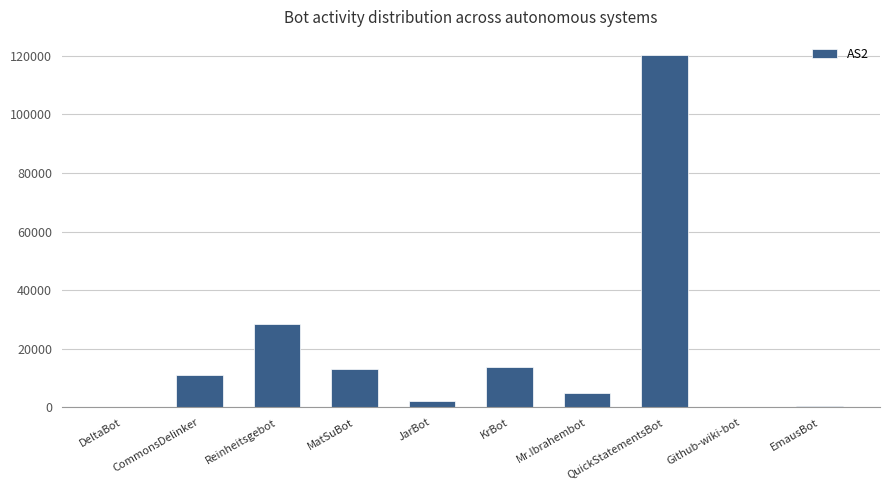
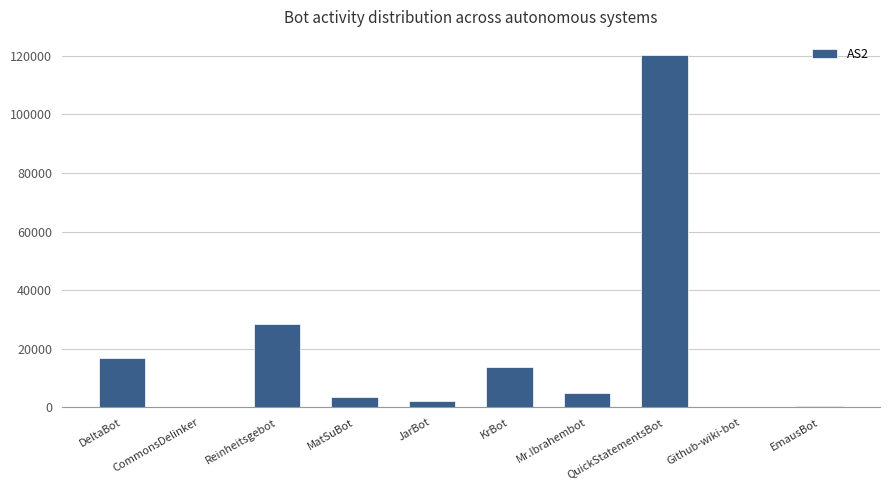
DeltaBot: 0 -> 17000
CommonsDelinker: 11000 -> 0
MatSuBot: 13000 -> 3000
